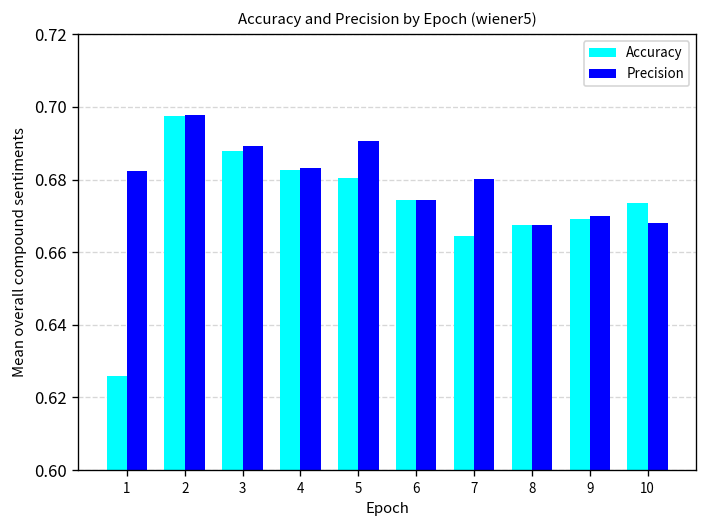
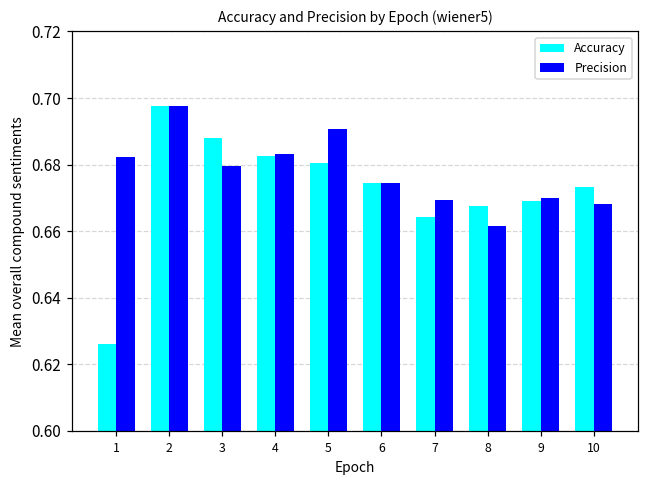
Precision, 3: 0.689 -> 0.680
Precision, 7: 0.680 -> 0.669
Precision, 8: 0.668 -> 0.662
